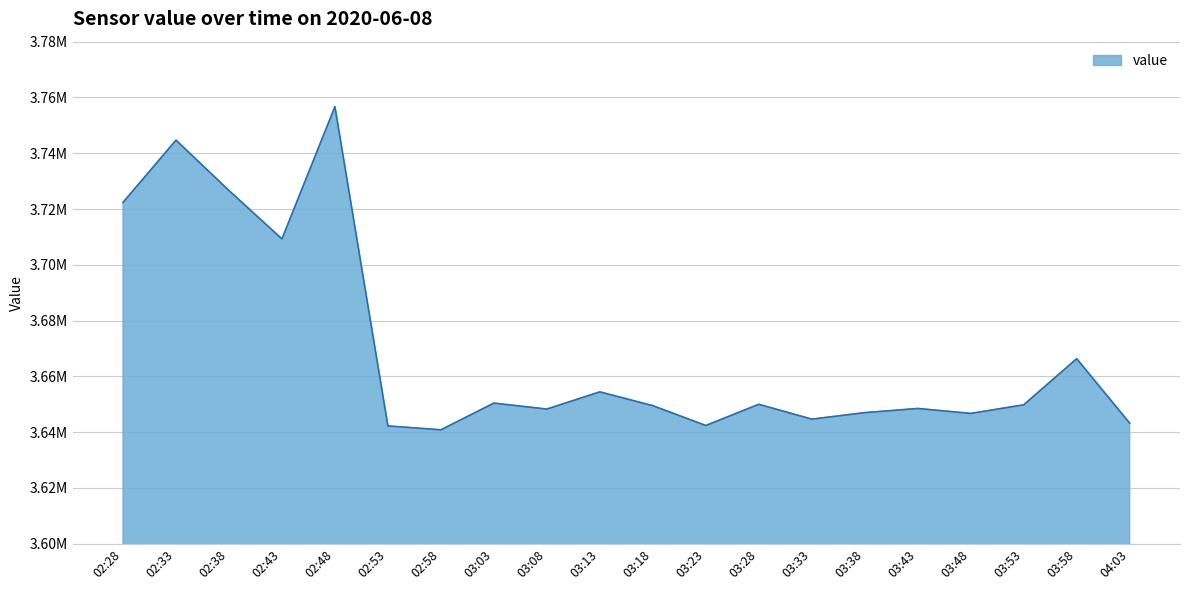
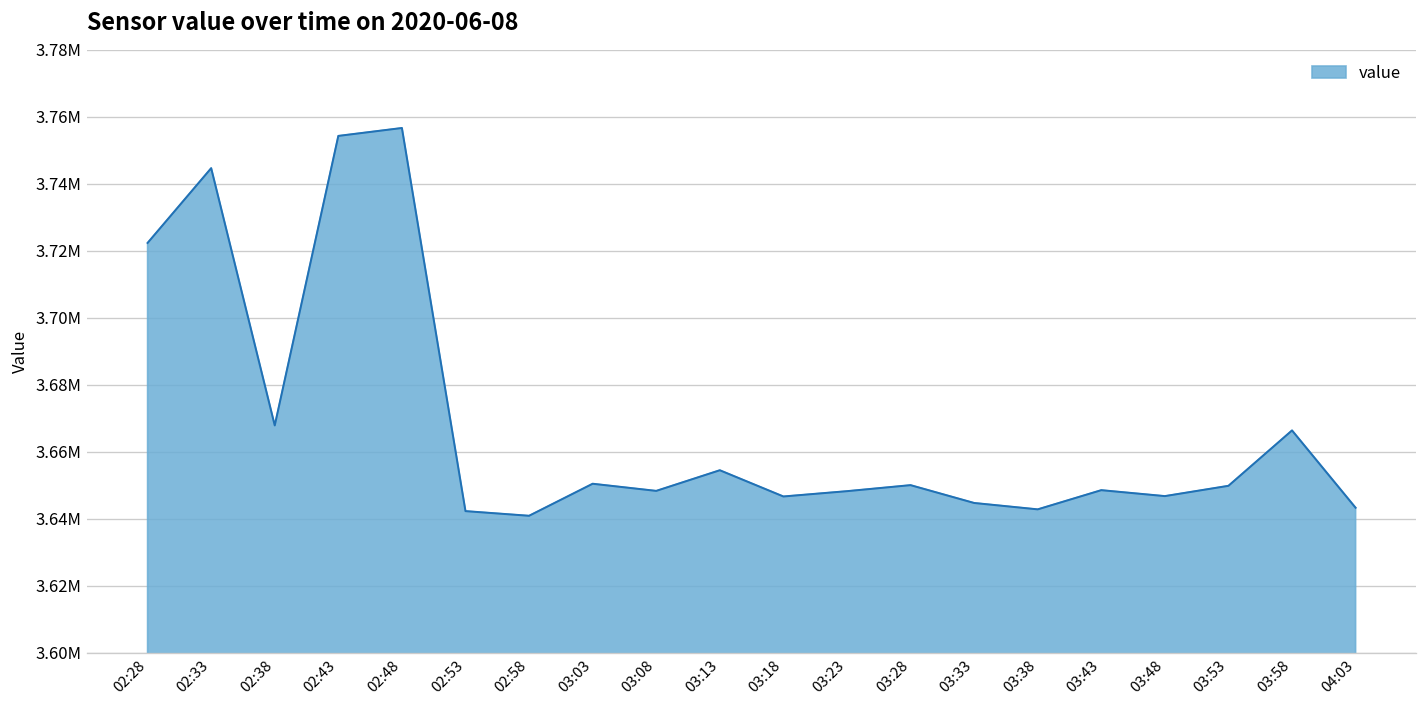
02:38: 3727000 -> 3668000
02:43: 3709000 -> 3754000
03:18: 3650000 -> 3647000
03:23: 3642000 -> 3648000
03:38: 3647000 -> 3643000
